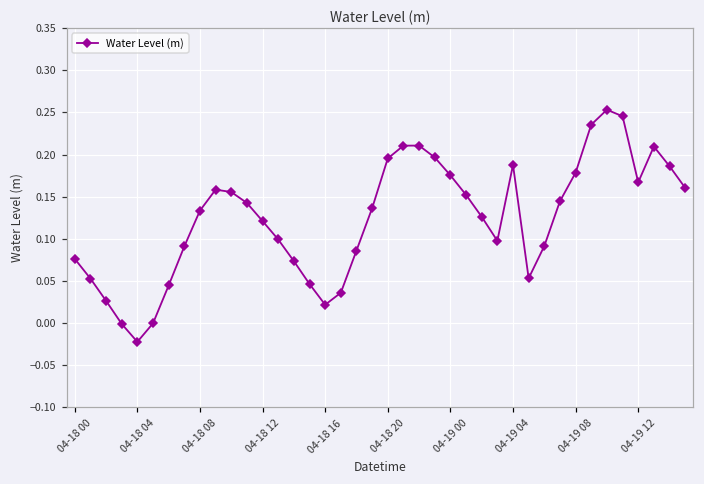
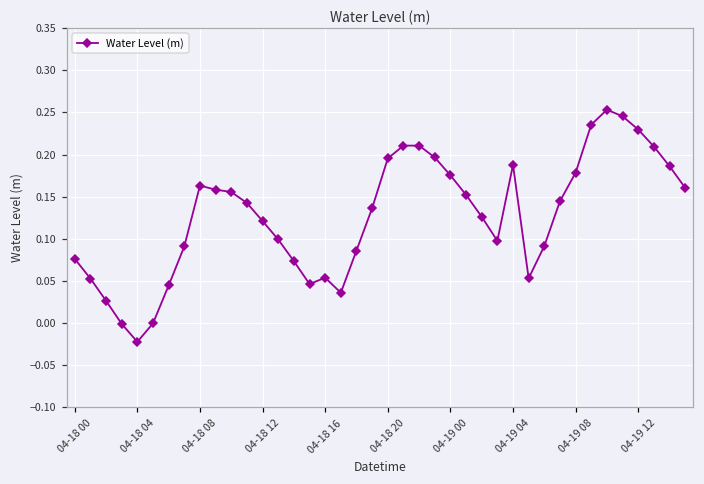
04-18 08: 0.13 -> 0.16
04-18 16: 0.02 -> 0.05
04-19 12: 0.17 -> 0.23
